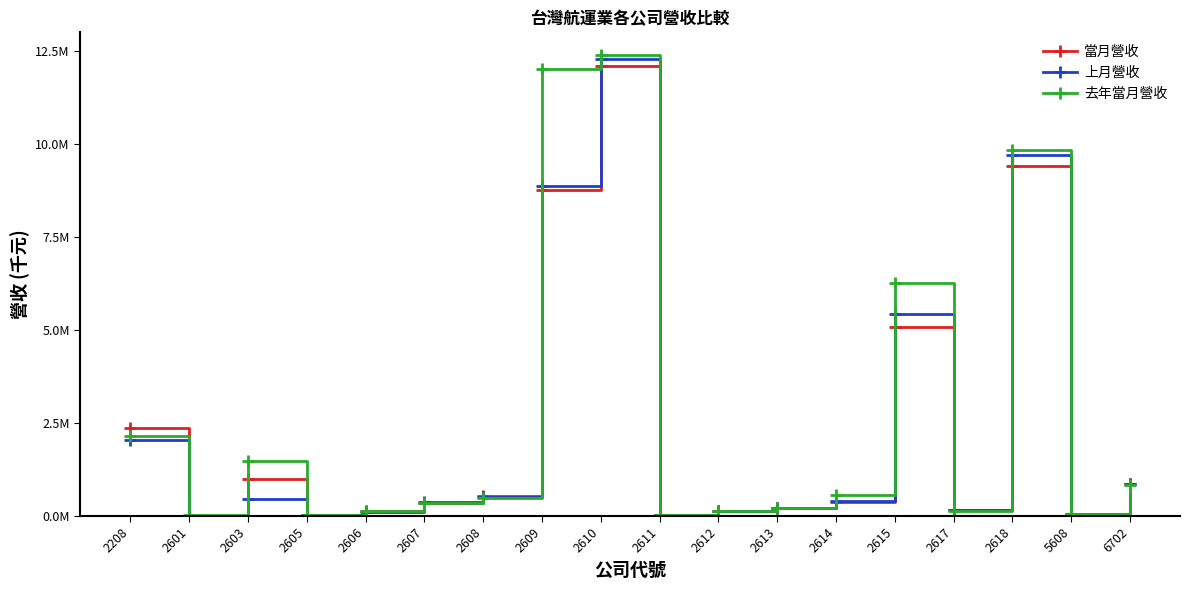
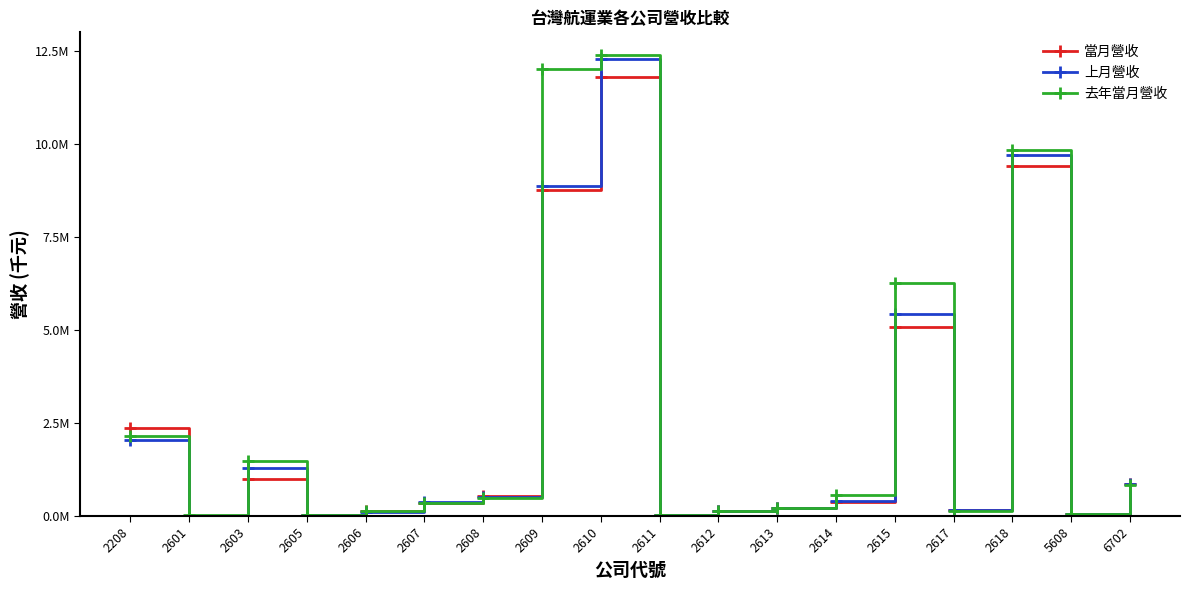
上月營收, 2603: 500000 -> 1300000
當月營收, 2610: 12100000 -> 11800000
